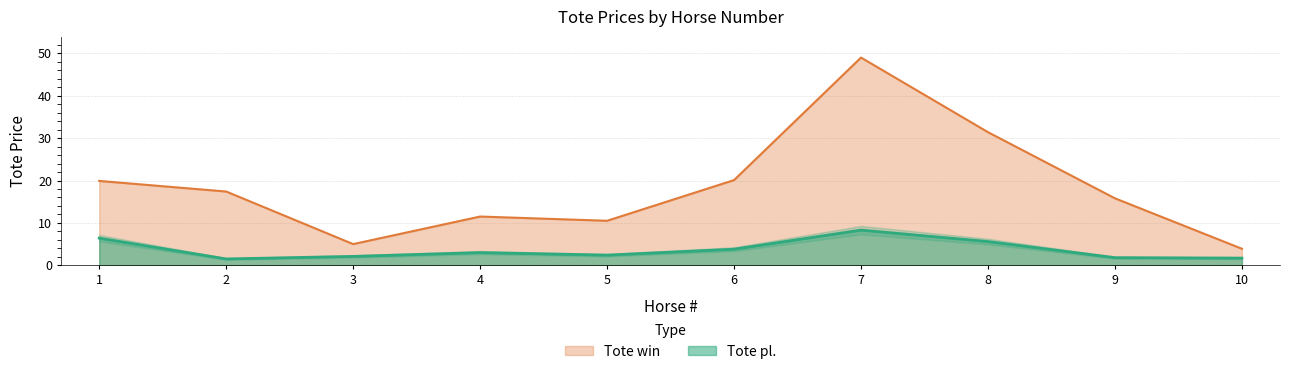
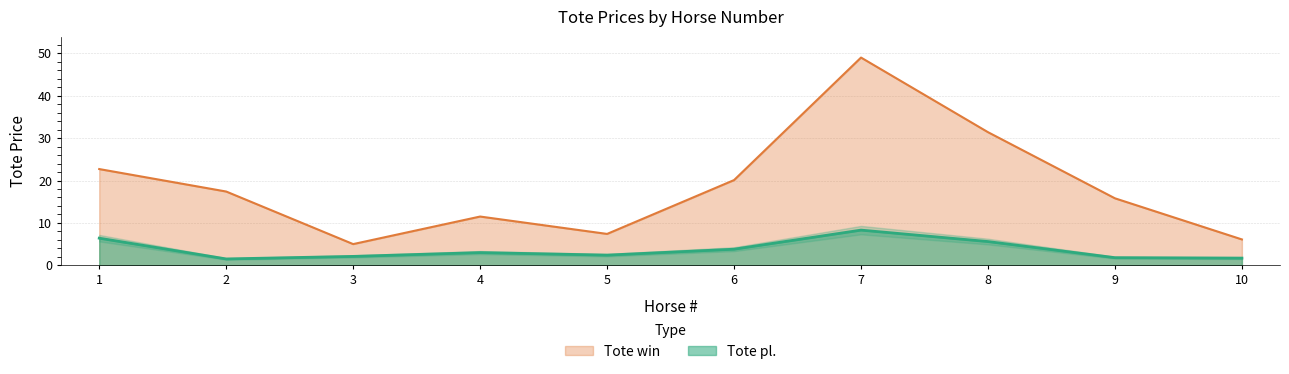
Tote win, 1: 20 -> 23
Tote win, 5: 11 -> 7
Tote win, 10: 4 -> 6
